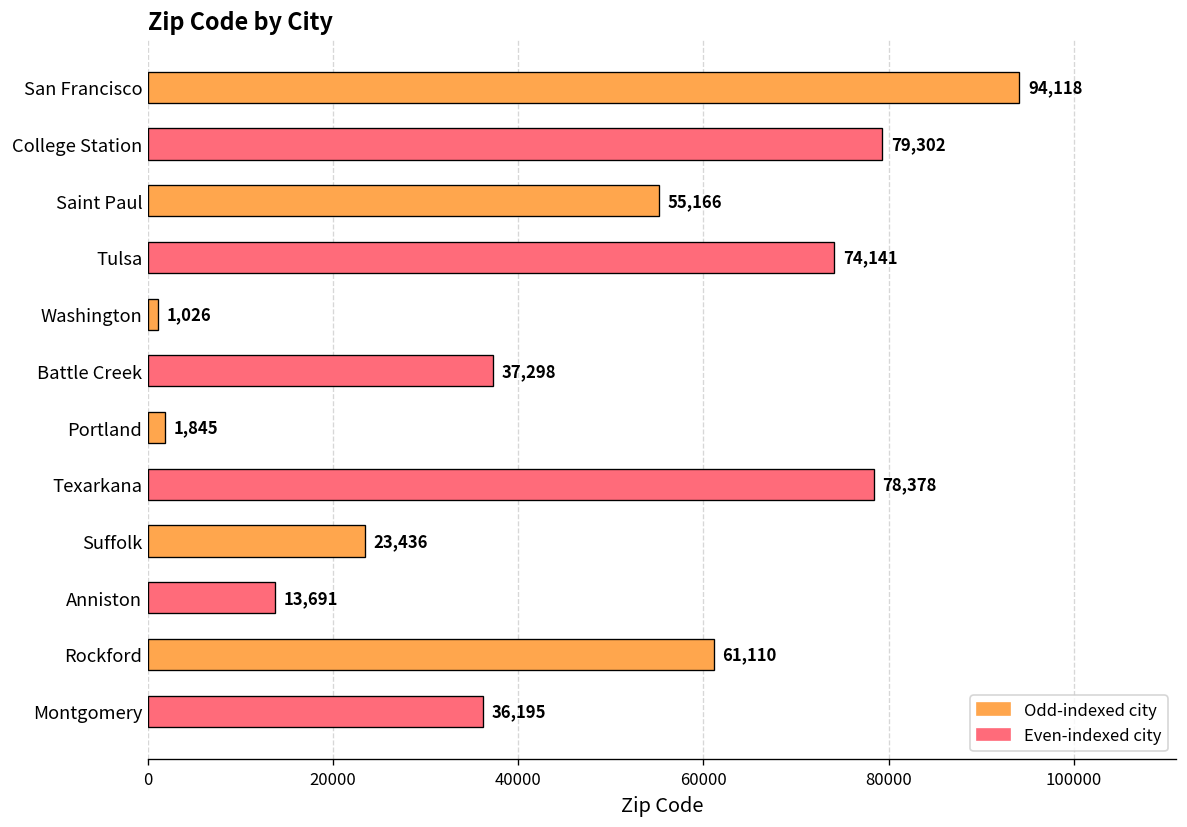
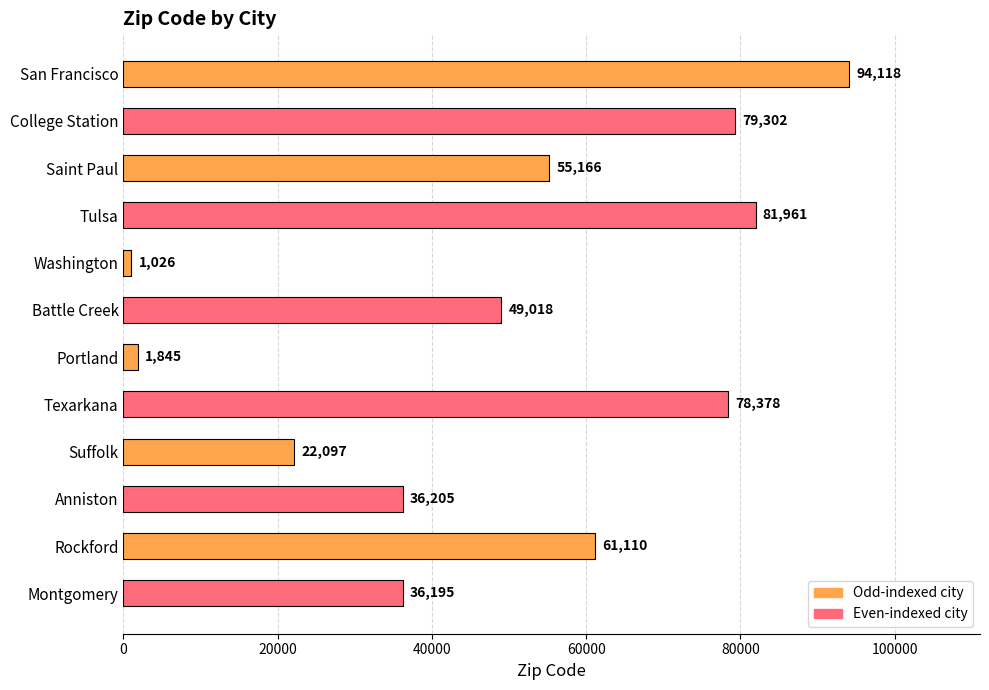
Tulsa: 74,141 -> 81,961
Battle Creek: 37,298 -> 49,018
Suffolk: 23,436 -> 22,097
Anniston: 13,691 -> 36,205
